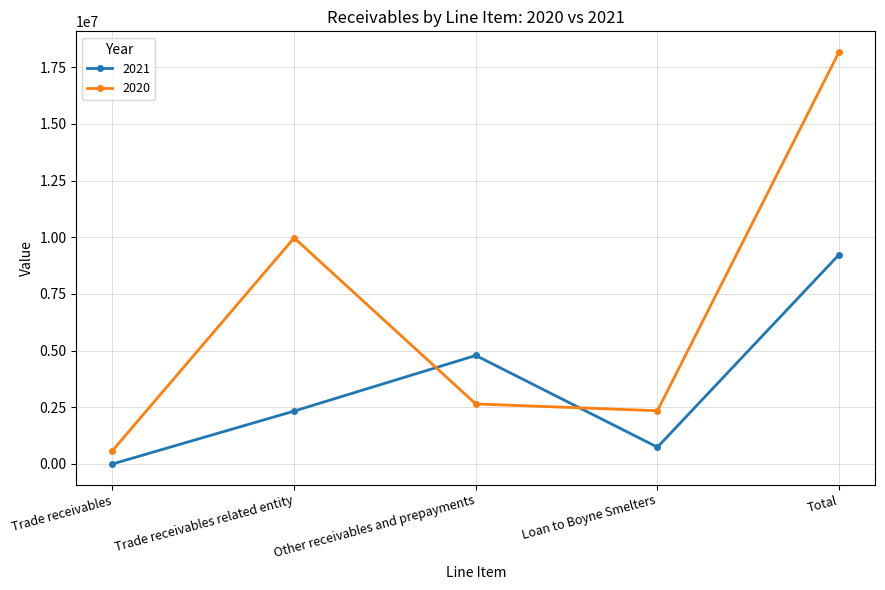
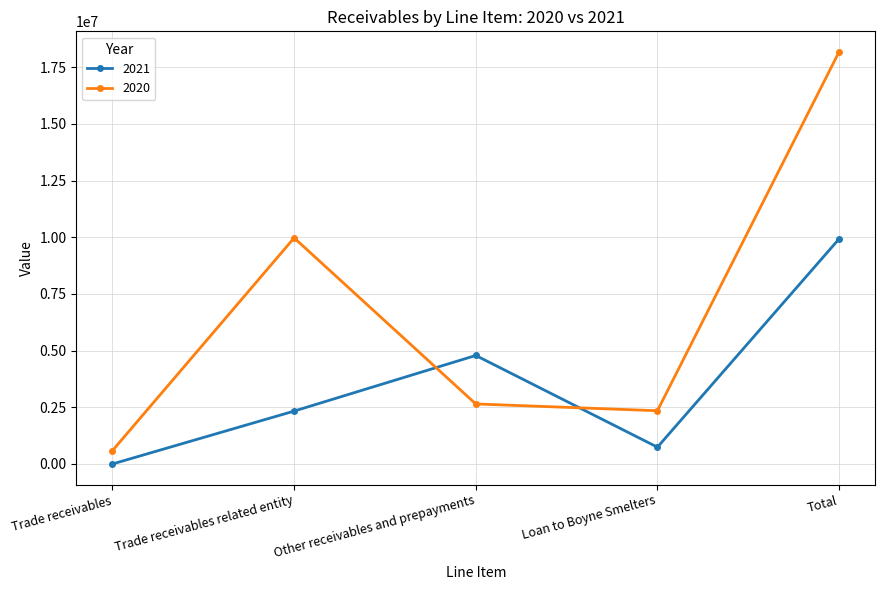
2021, Total: 9200000 -> 9900000
